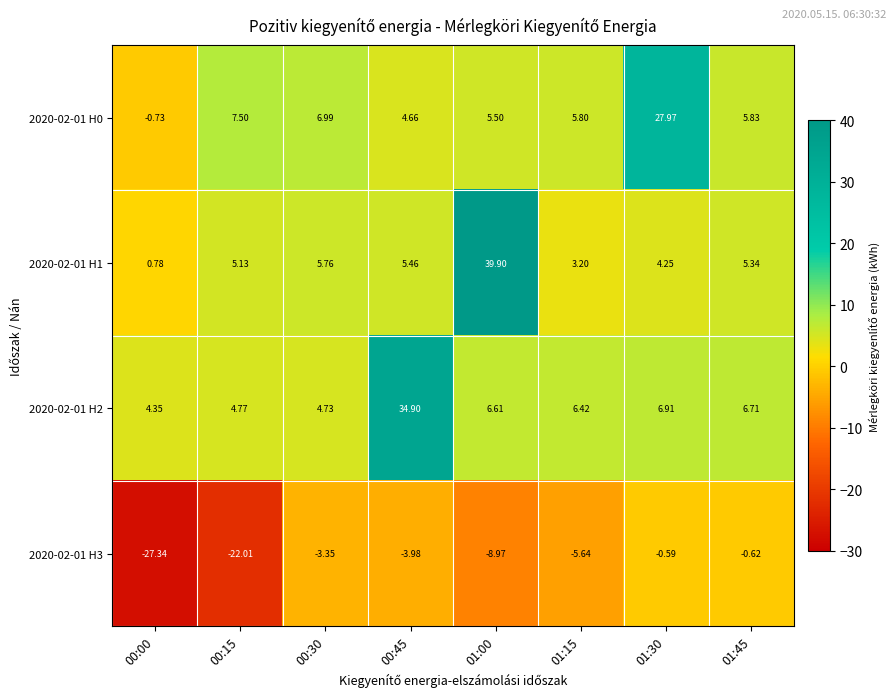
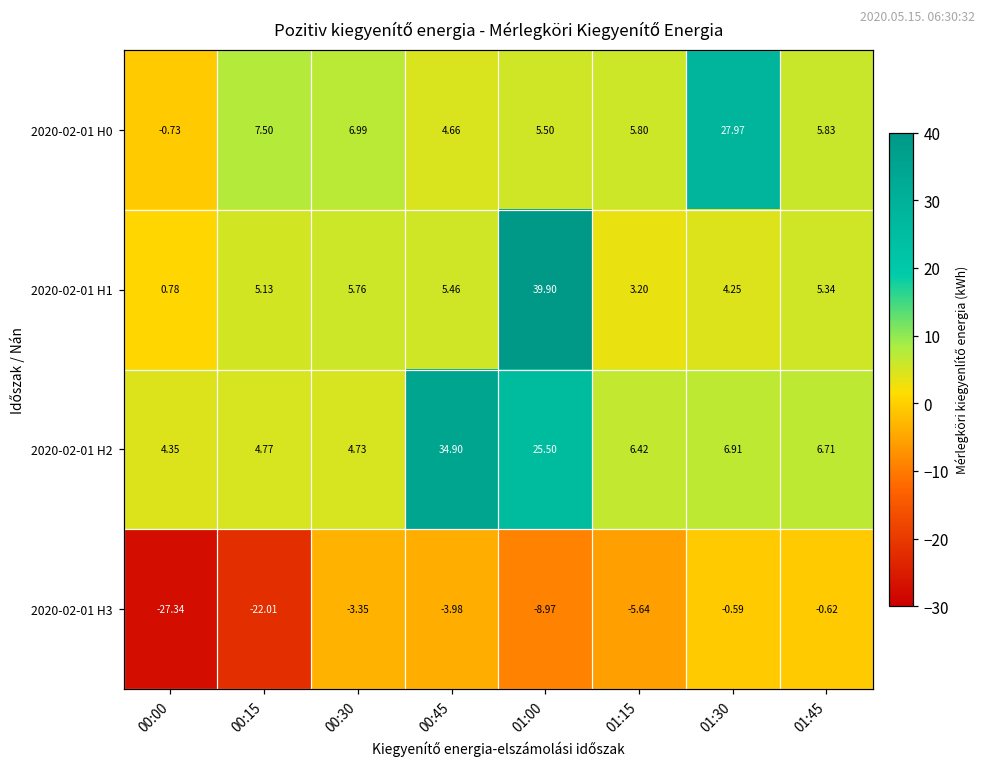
2020-02-01 H2, 01:00: 6.61 -> 25.50
